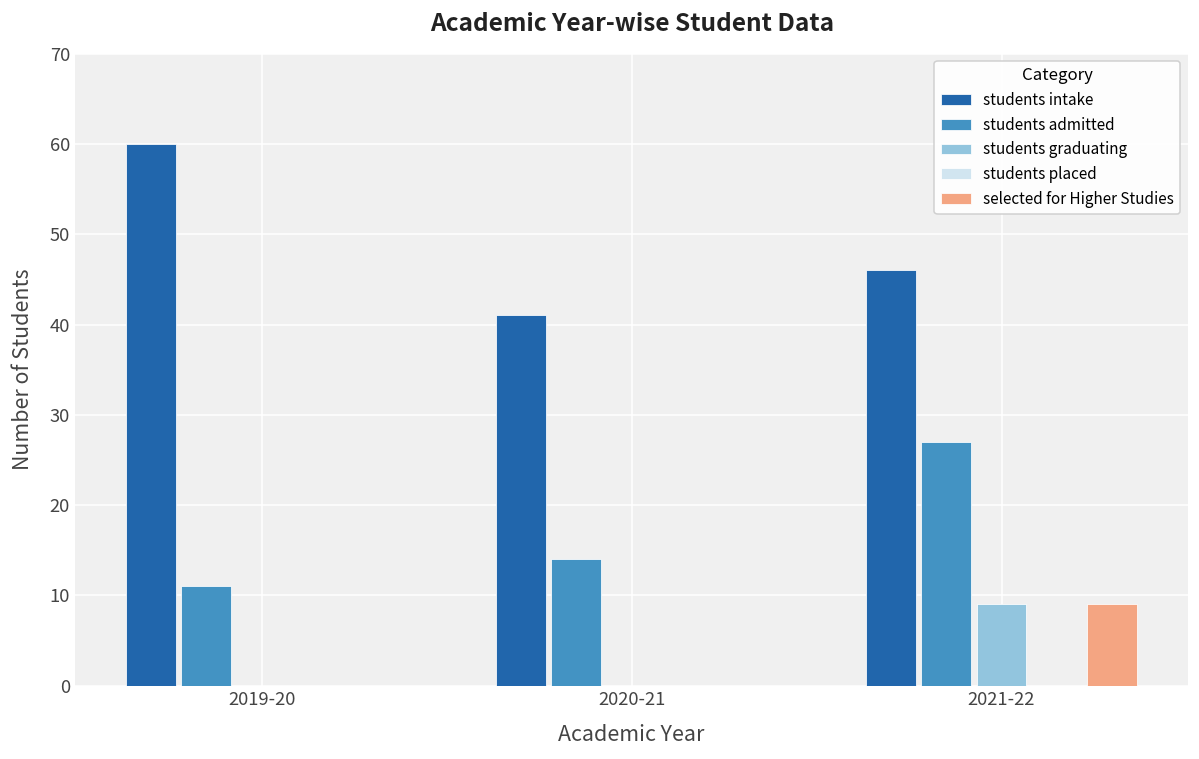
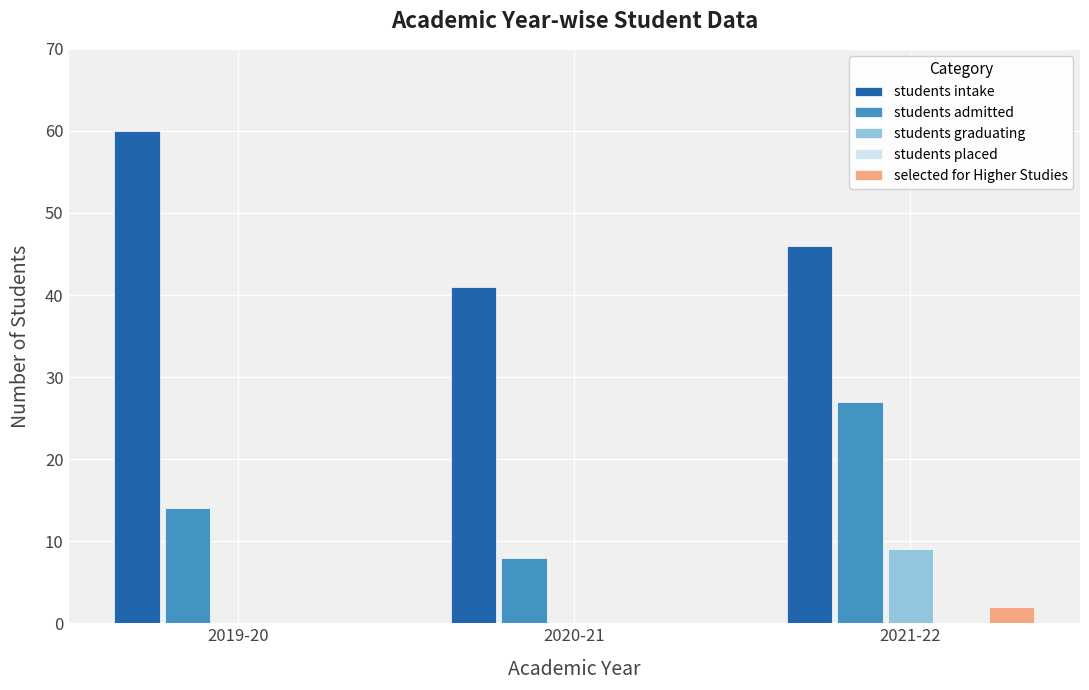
students admitted, 2019-20: 11 -> 14
students admitted, 2020-21: 14 -> 8
selected for Higher Studies, 2021-22: 9 -> 2
